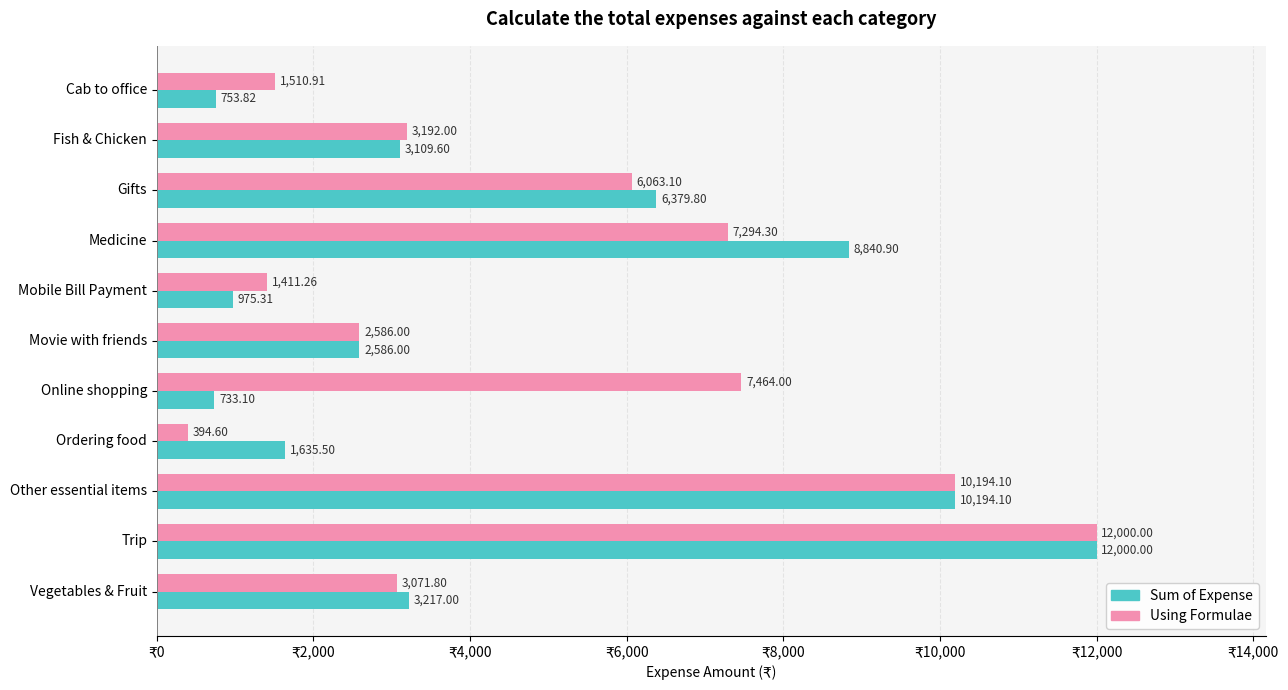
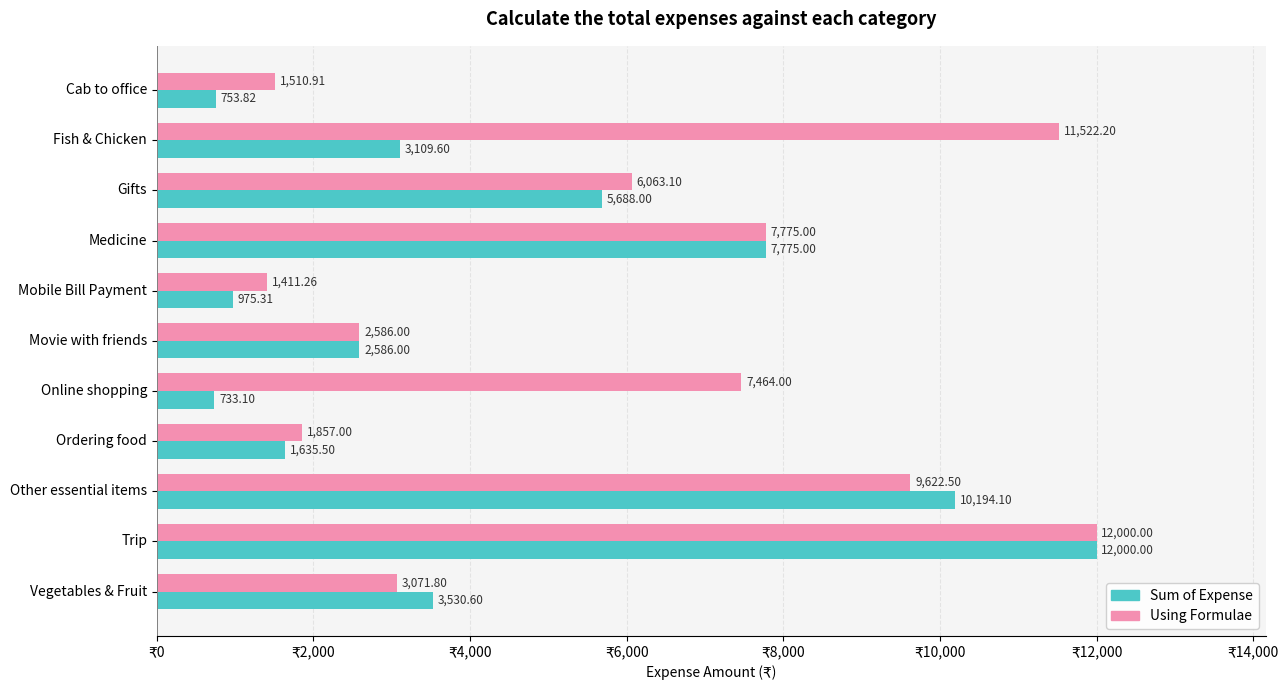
Using Formulae, Fish & Chicken: 3,192.00 -> 11,522.20
Sum of Expense, Gifts: 6,379.80 -> 5,688.00
Using Formulae, Medicine: 7,294.30 -> 7,775.00
Sum of Expense, Medicine: 8,840.90 -> 7,775.00
Using Formulae, Ordering food: 394.60 -> 1,857.00
Using Formulae, Other essential items: 10,194.10 -> 9,622.50
Sum of Expense, Vegetables & Fruit: 3,217.00 -> 3,530.60
